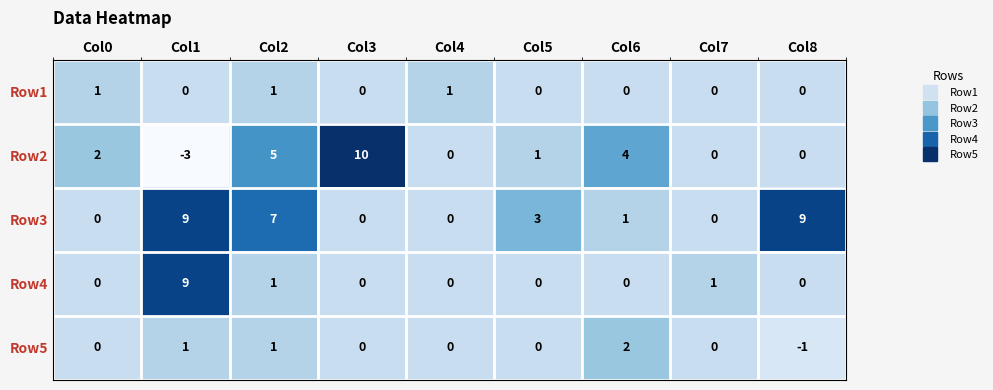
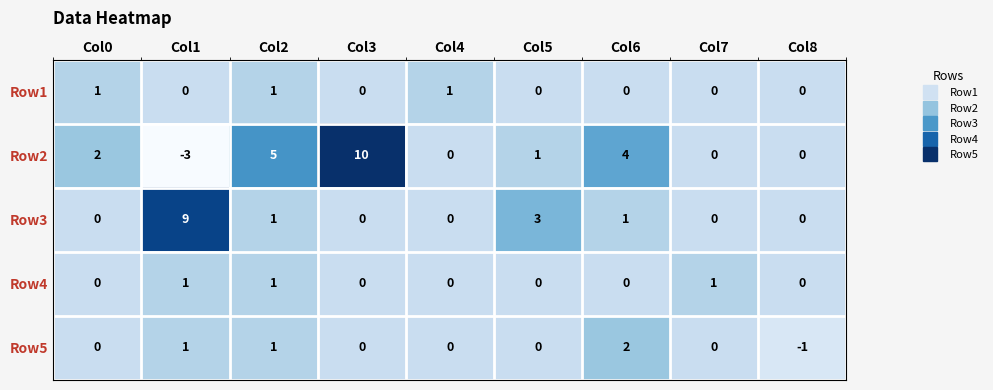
Row3, Col2: 7 -> 1
Row3, Col8: 9 -> 0
Row4, Col1: 9 -> 1
